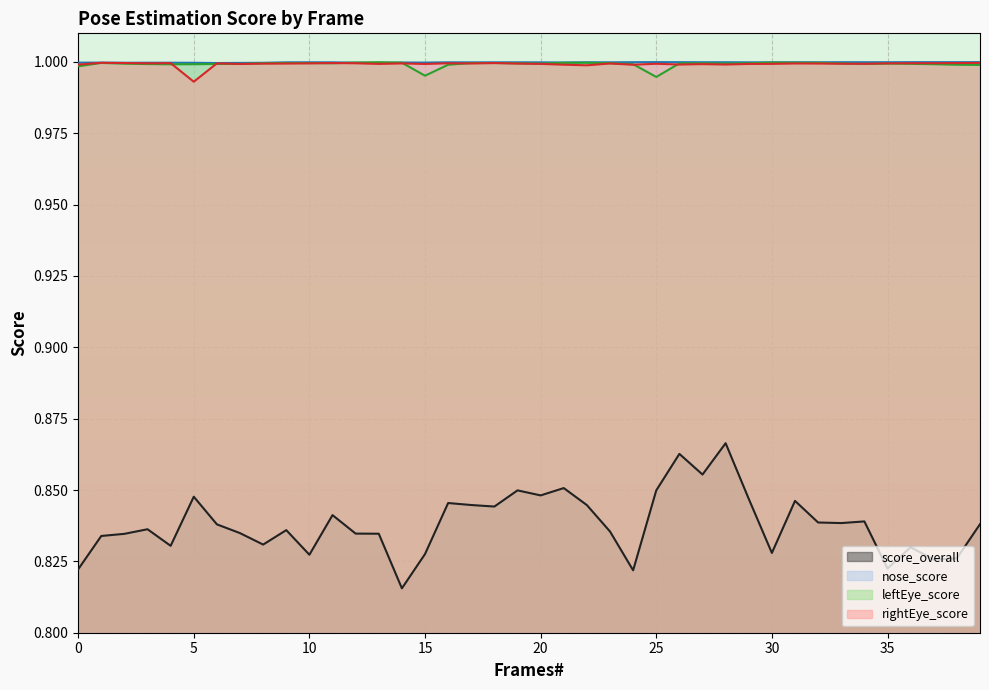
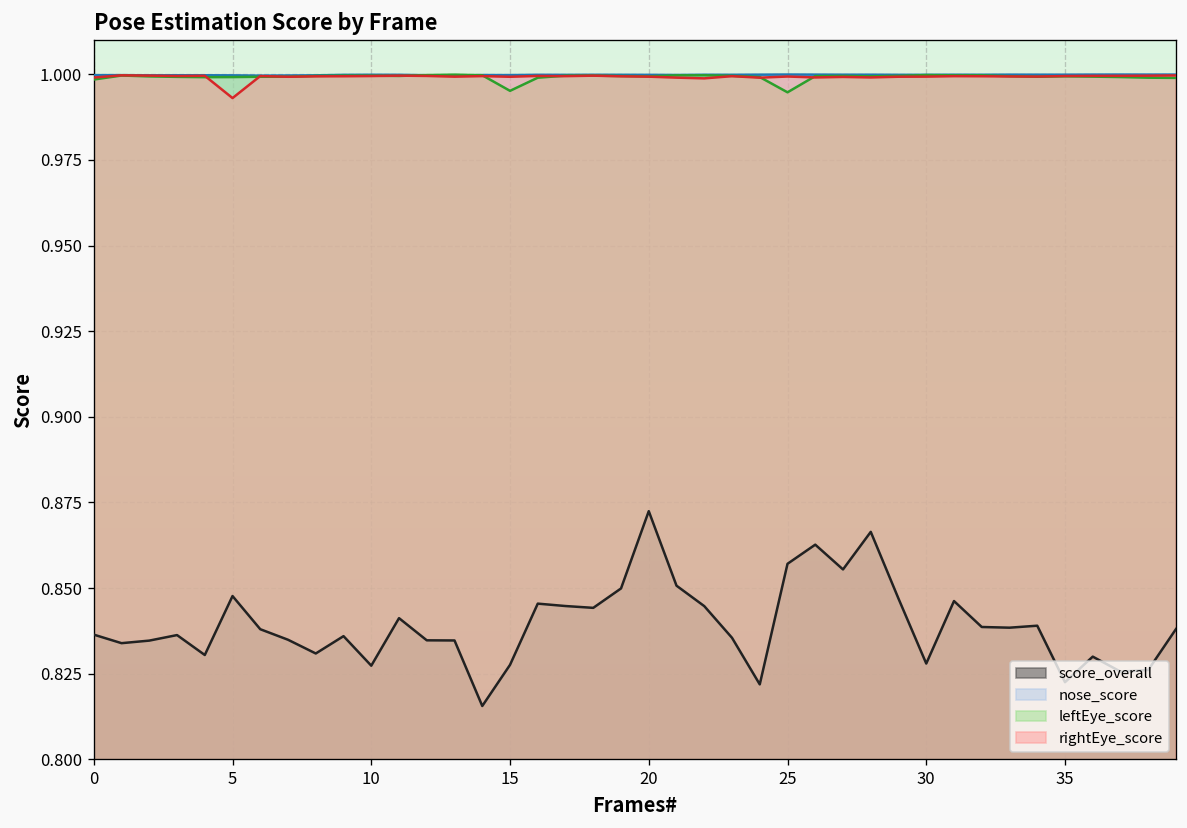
score_overall, 0: 0.822 -> 0.836
score_overall, 20: 0.848 -> 0.872
score_overall, 25: 0.850 -> 0.857
